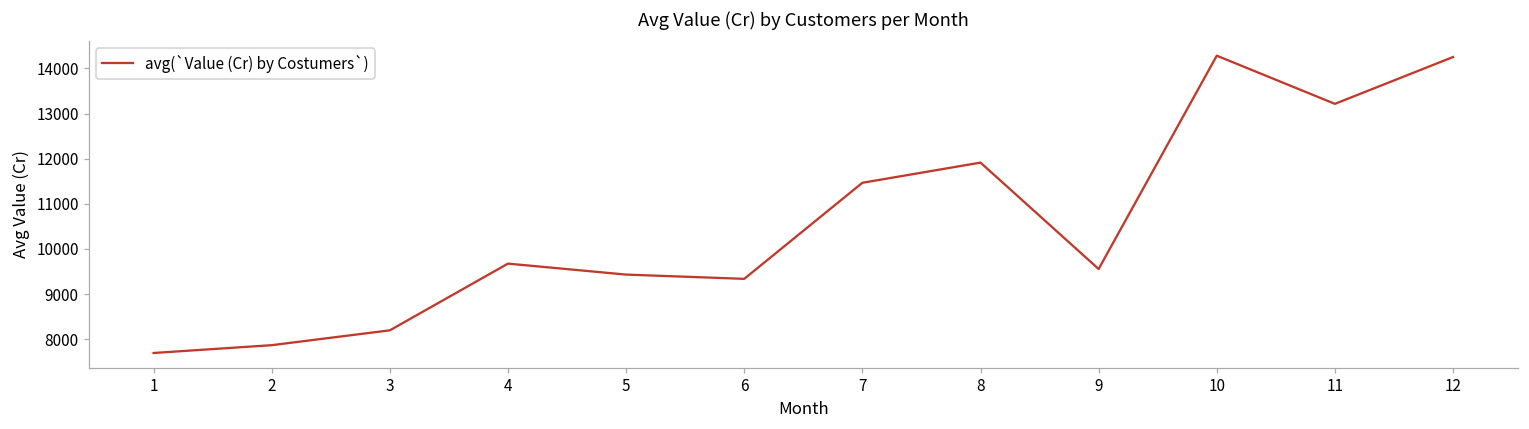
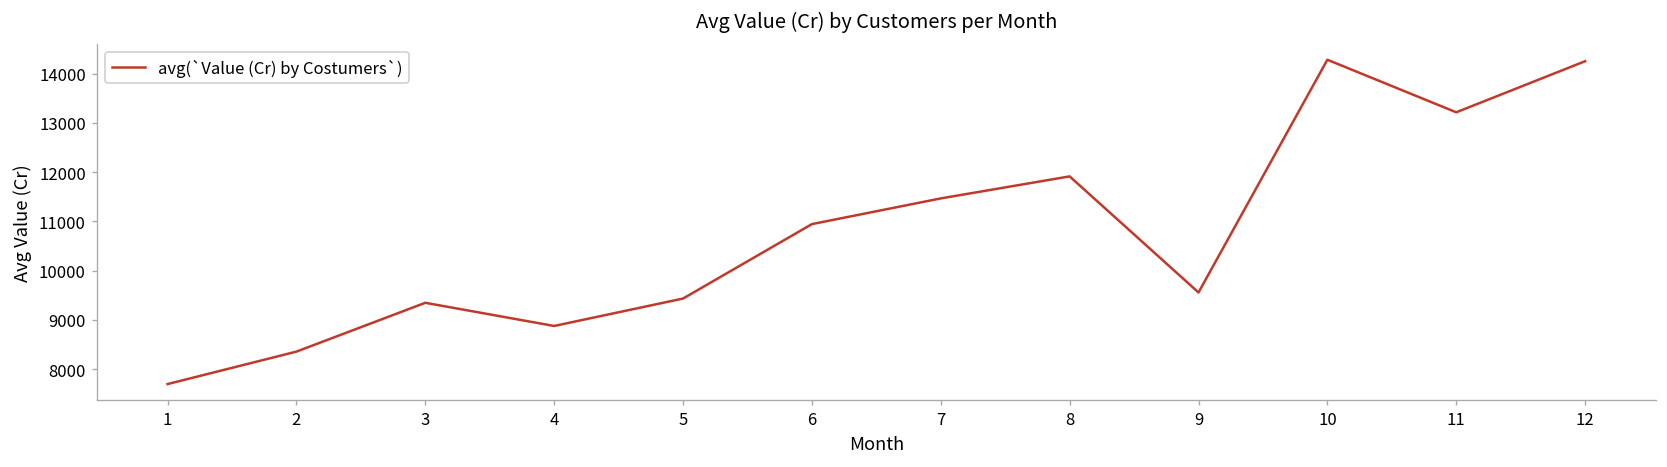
2: 7900 -> 8400
3: 8200 -> 9300
4: 9700 -> 8900
6: 9300 -> 10900
